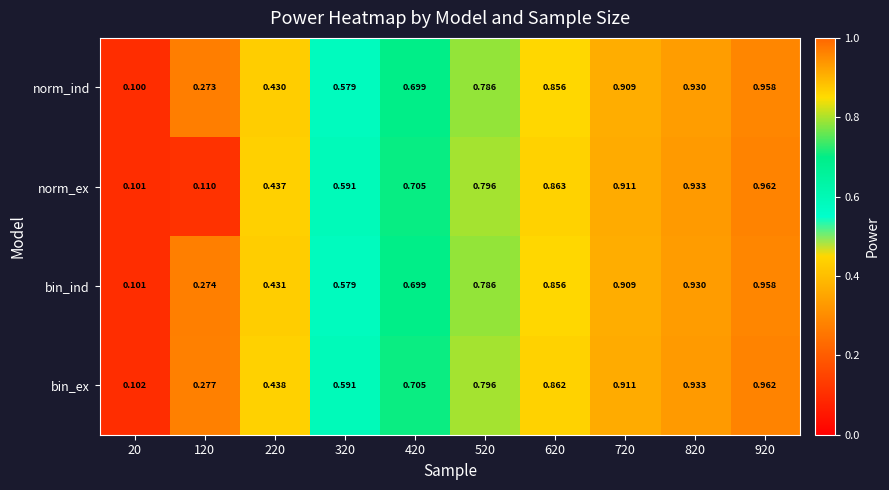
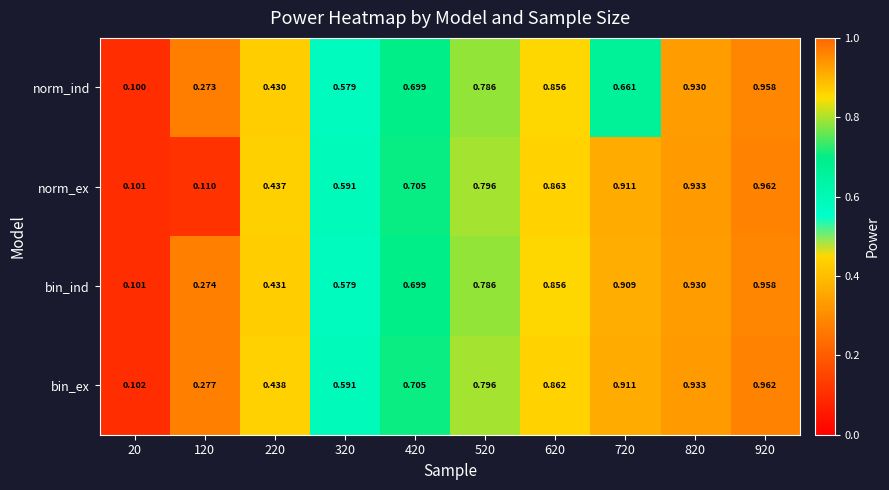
norm_ind, 720: 0.909 -> 0.661
